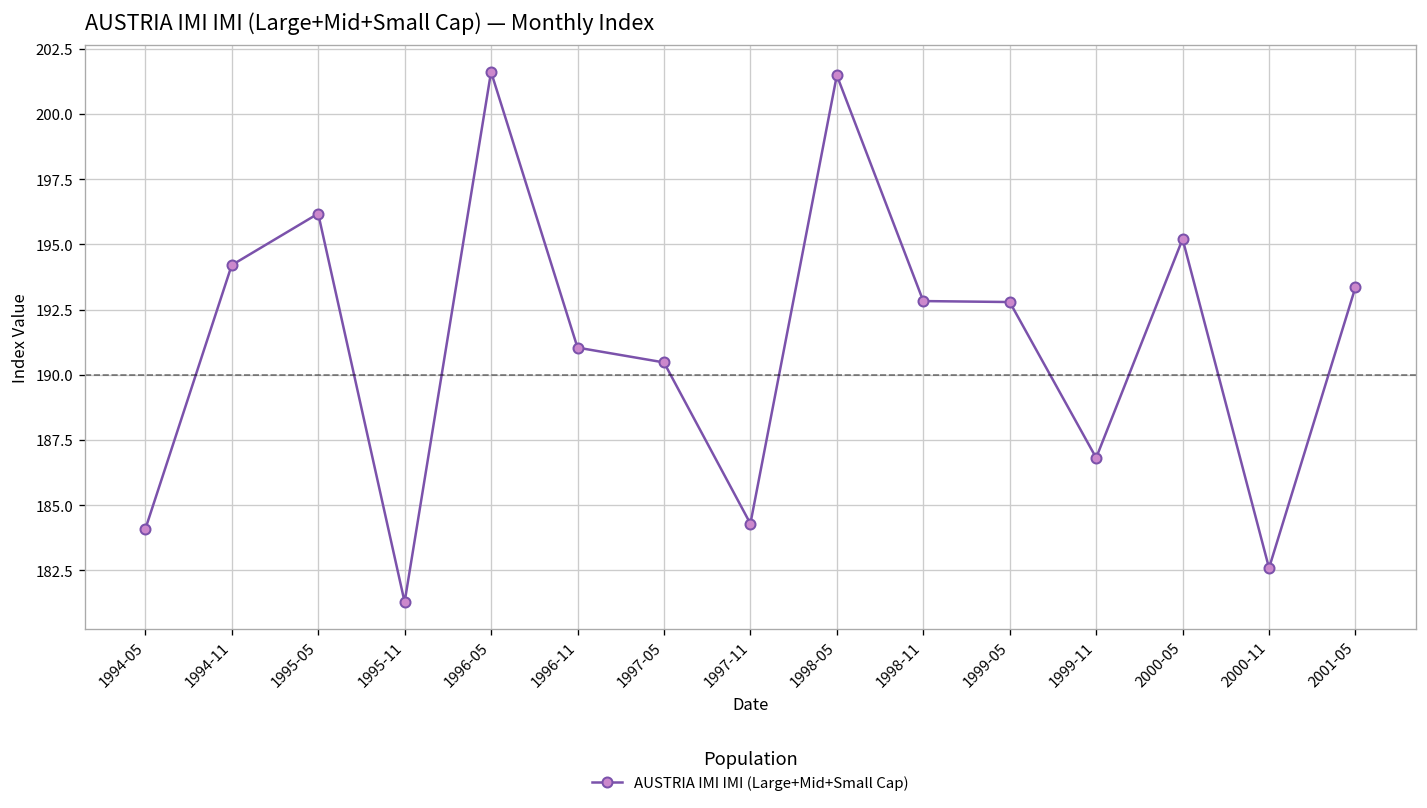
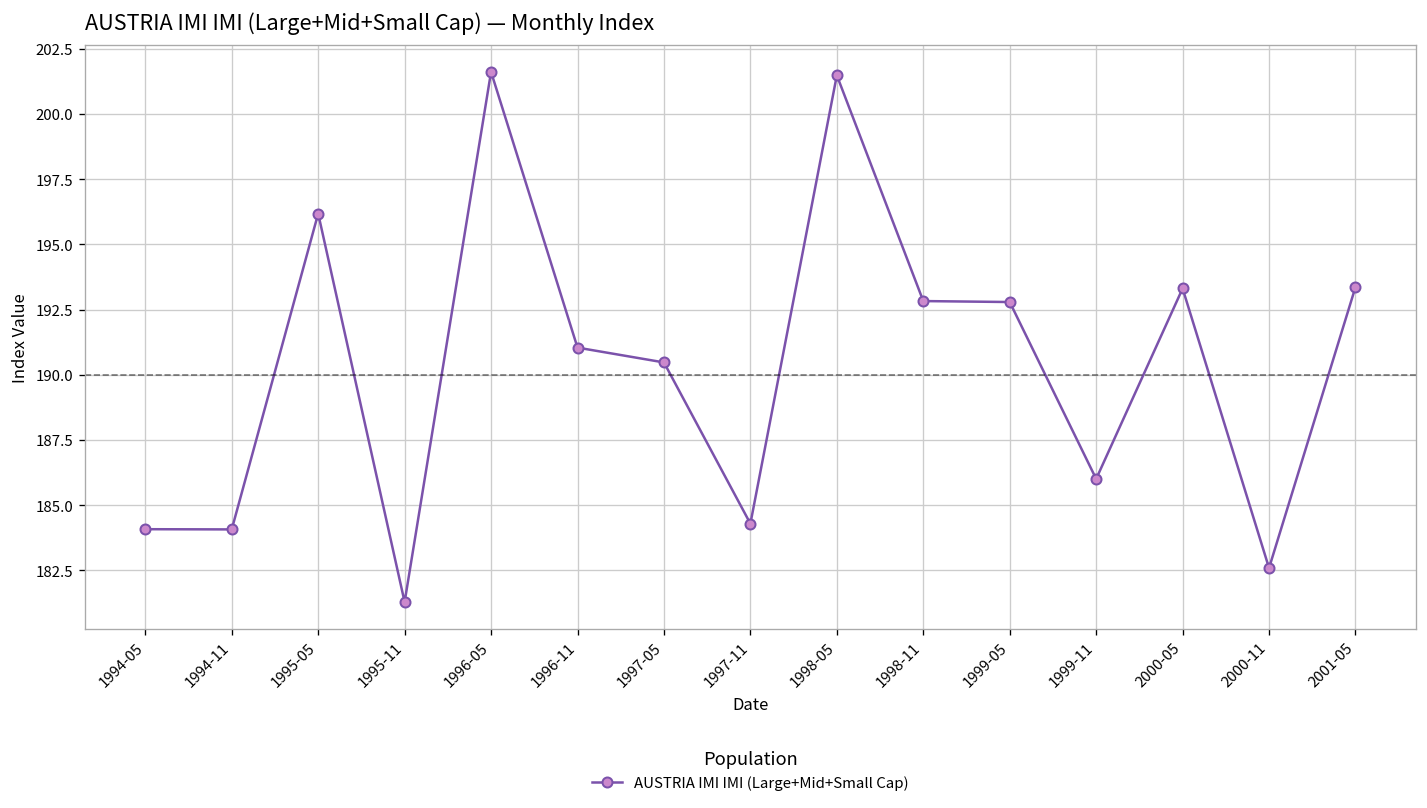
1994-11: 194.2 -> 184.1
1999-11: 186.8 -> 186.0
2000-05: 195.2 -> 193.3
